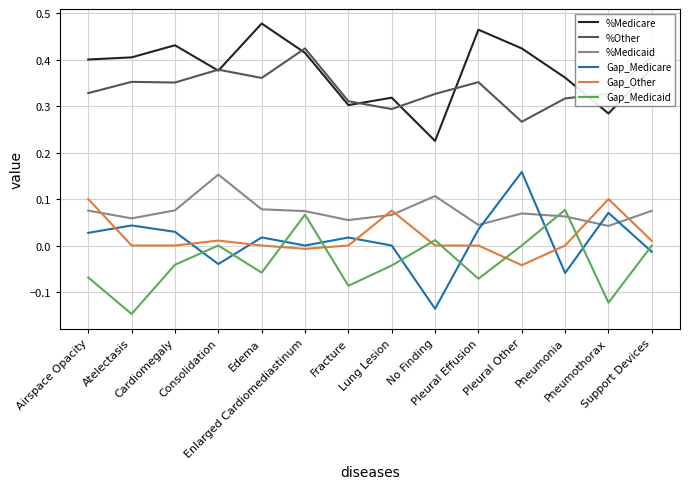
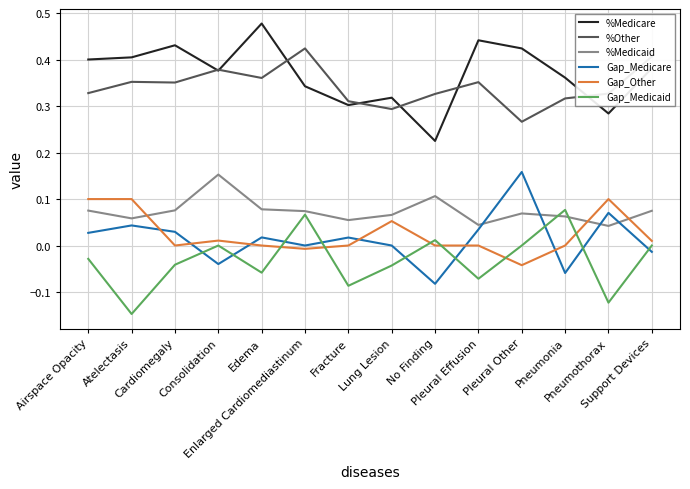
Gap_Medicaid, Airspace Opacity: -0.07 -> -0.03
Gap_Other, Atelectasis: 0.0 -> 0.1
%Medicare, Enlarged Cardiomediastinum: 0.41 -> 0.34
Gap_Other, Lung Lesion: 0.08 -> 0.05
Gap_Medicare, No Finding: -0.14 -> -0.08
%Medicare, Pleural Effusion: 0.46 -> 0.44
